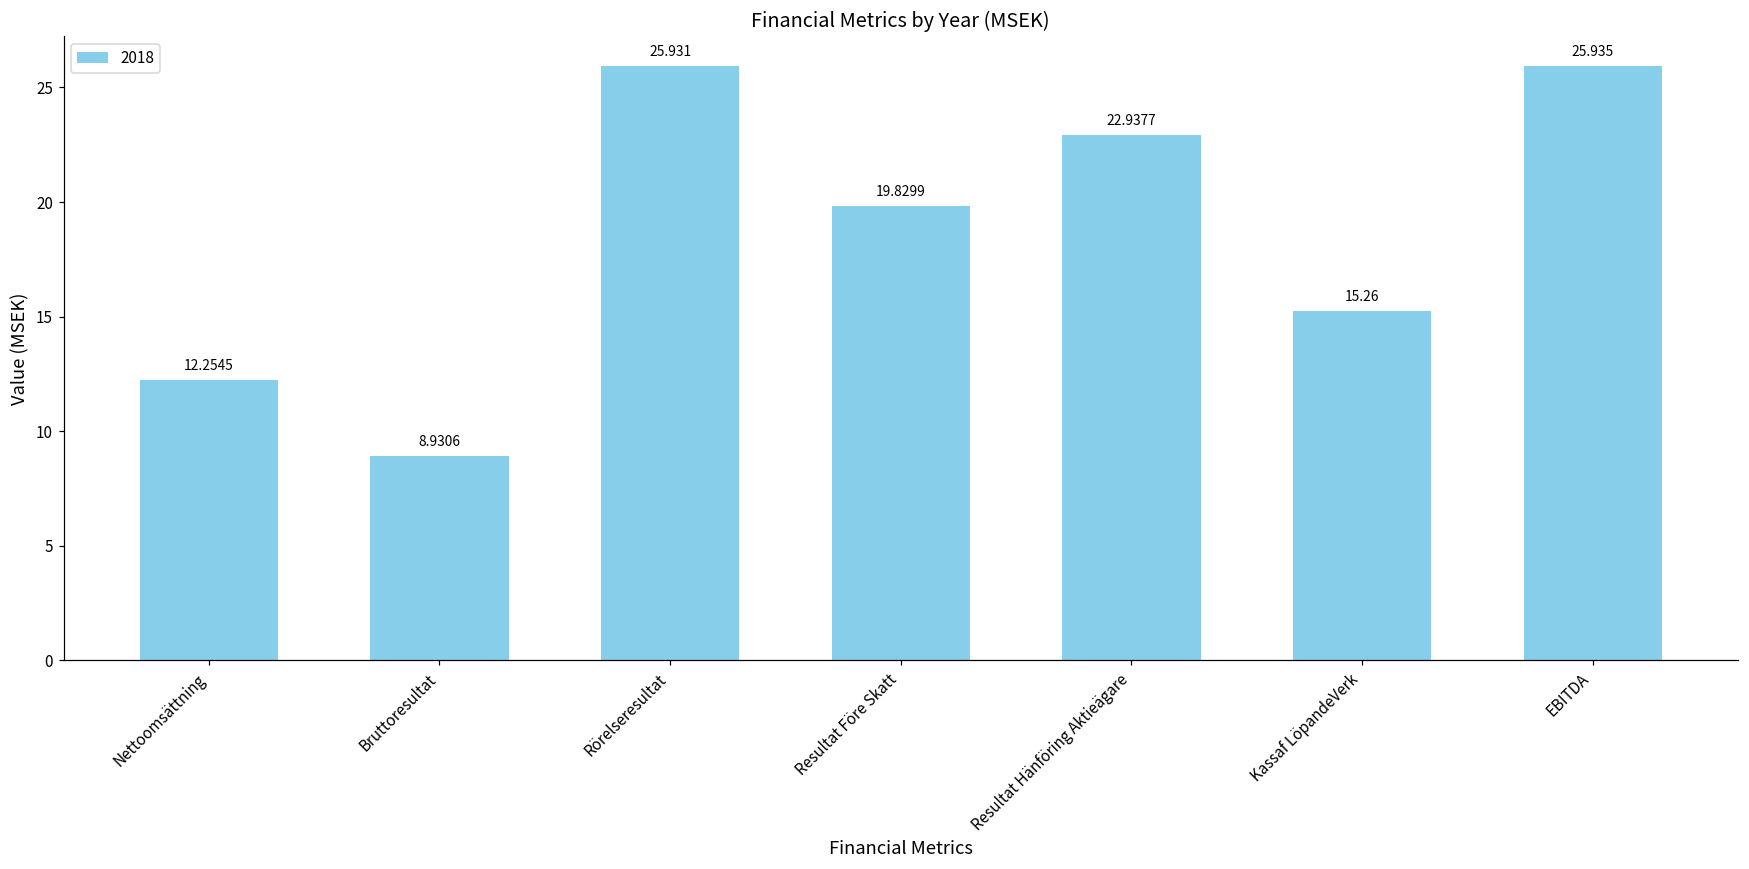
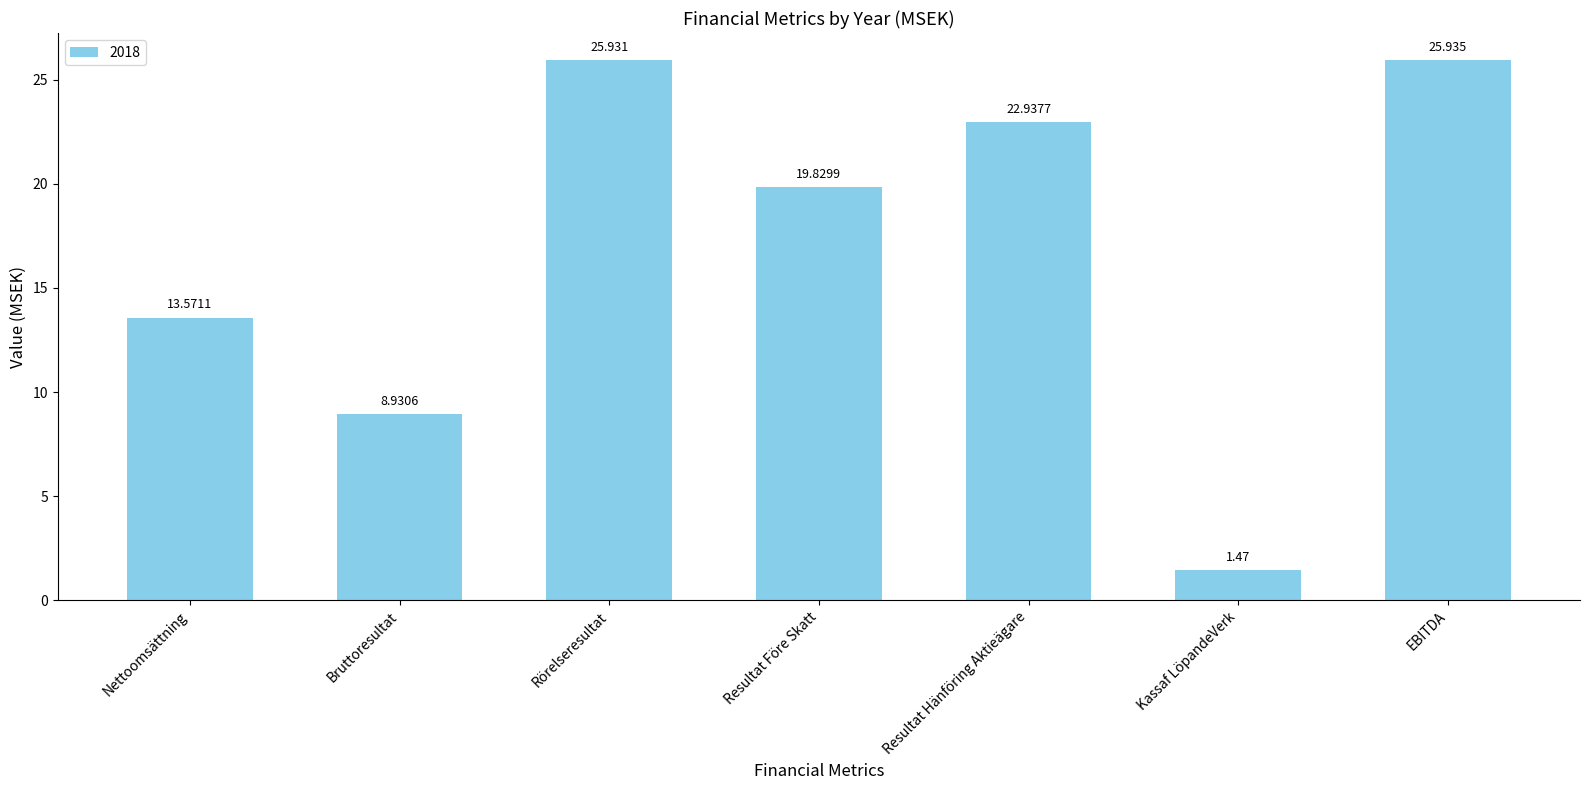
Nettoomsättning: 12.2545 -> 13.5711
Kassaf LöpandeVerk: 15.26 -> 1.47
